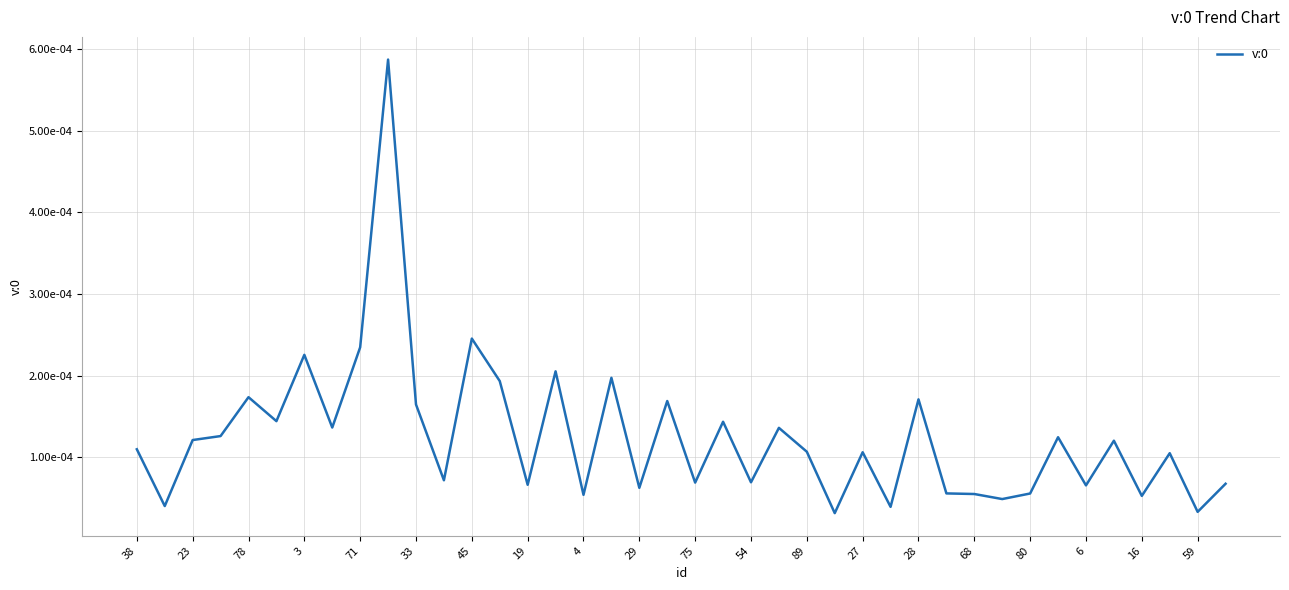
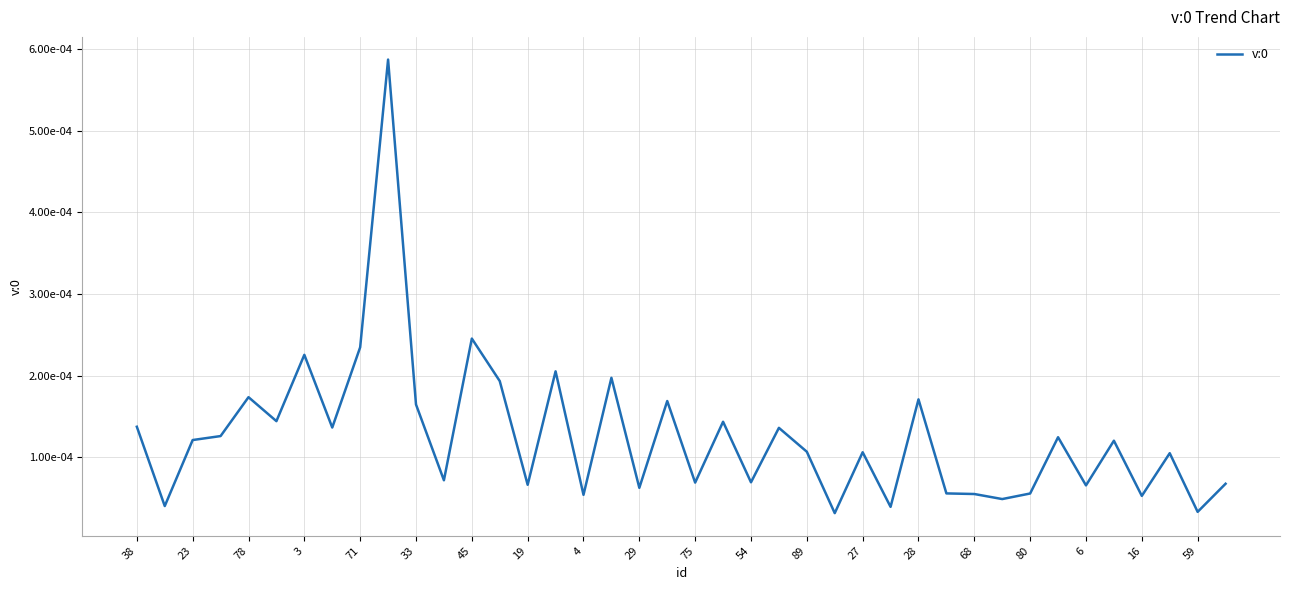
38: 0.00011 -> 0.00014
